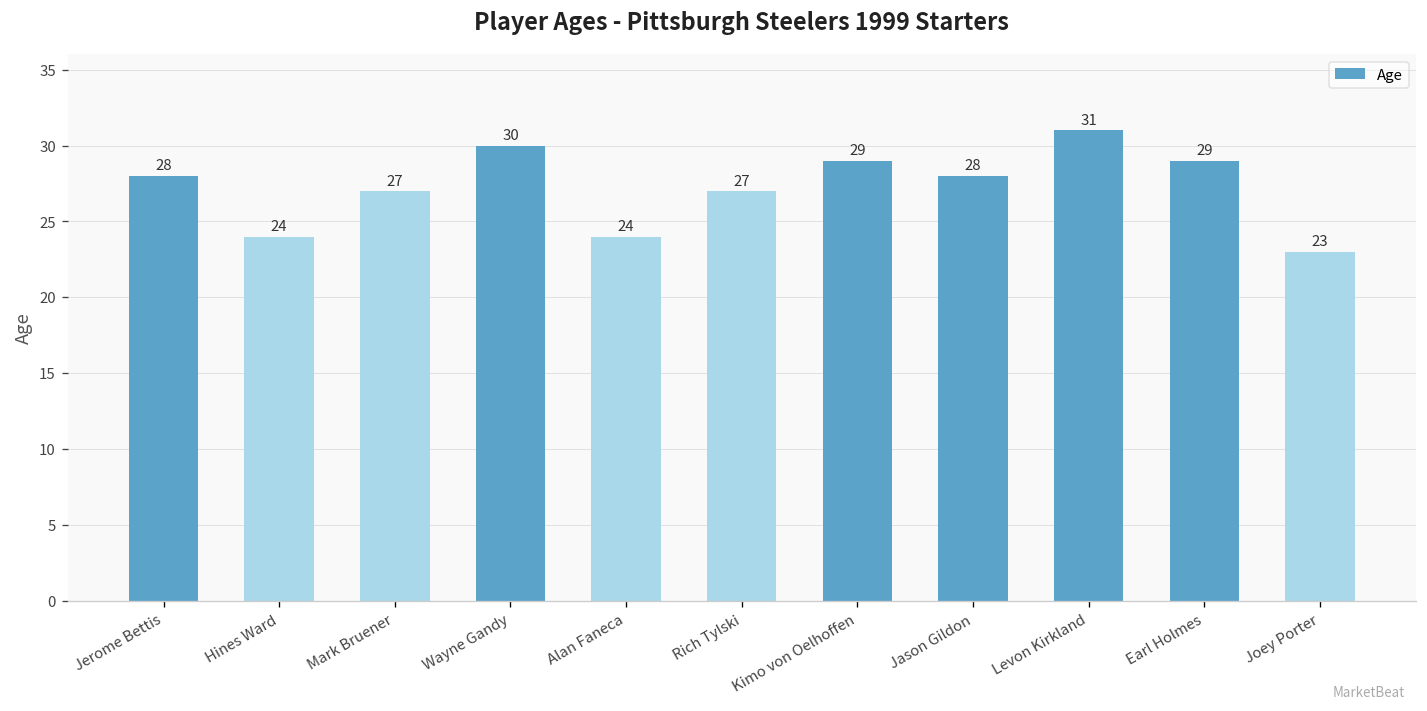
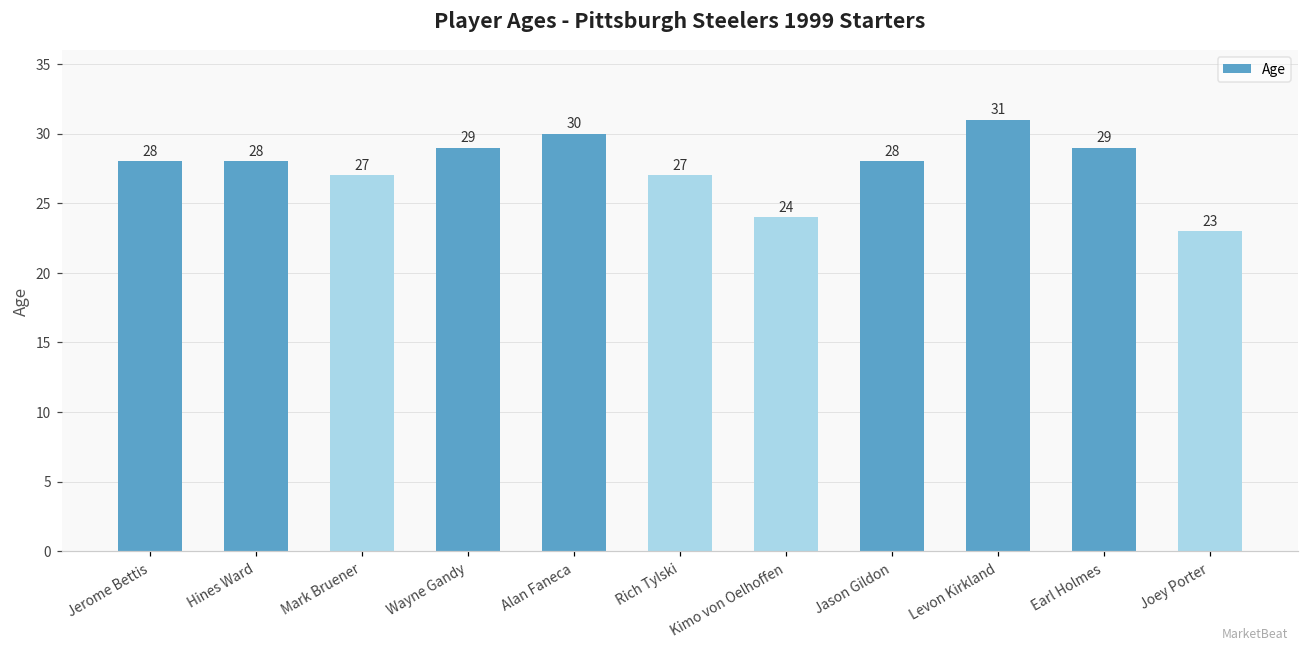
Hines Ward: 24 -> 28
Wayne Gandy: 30 -> 29
Alan Faneca: 24 -> 30
Kimo von Oelhoffen: 29 -> 24
